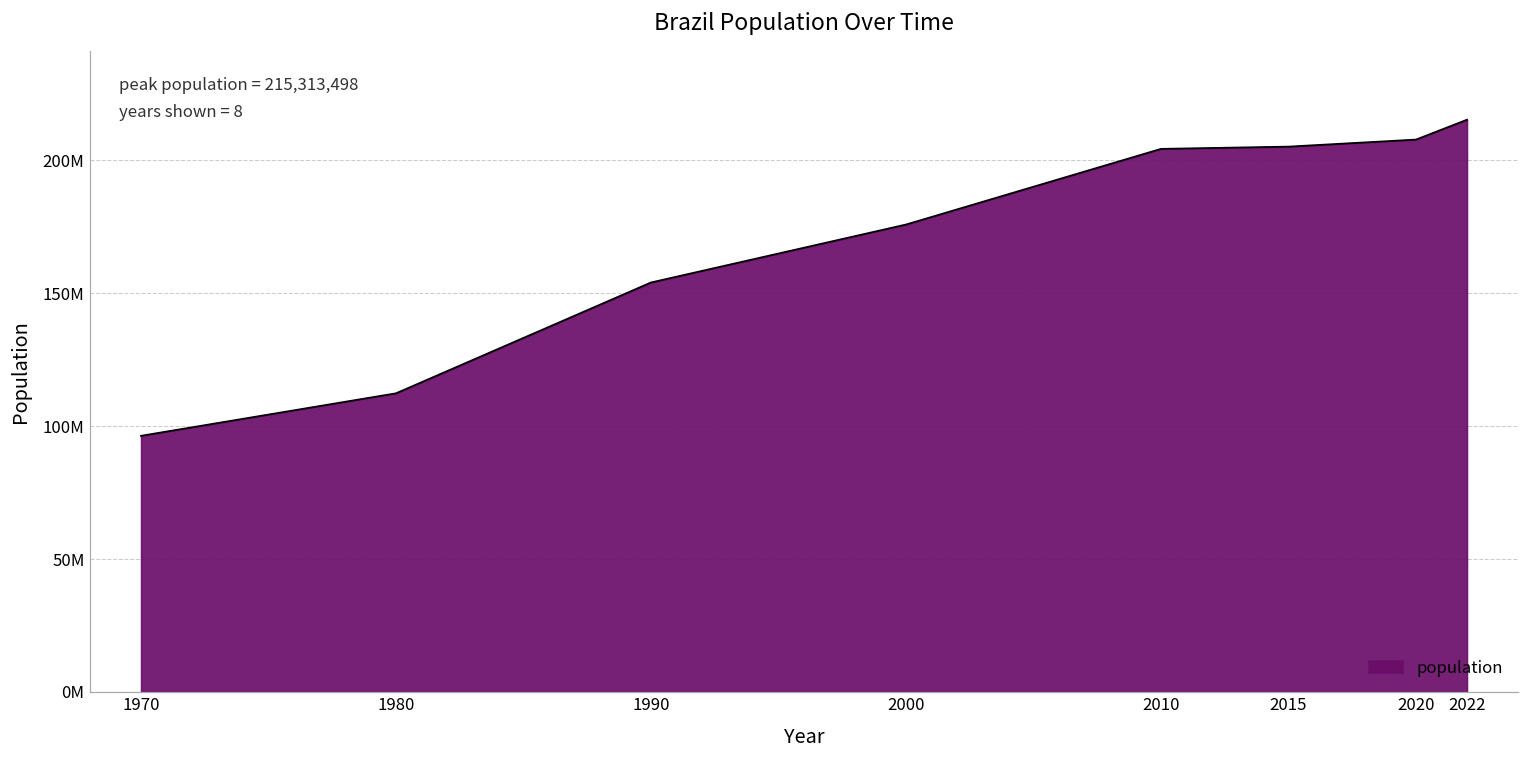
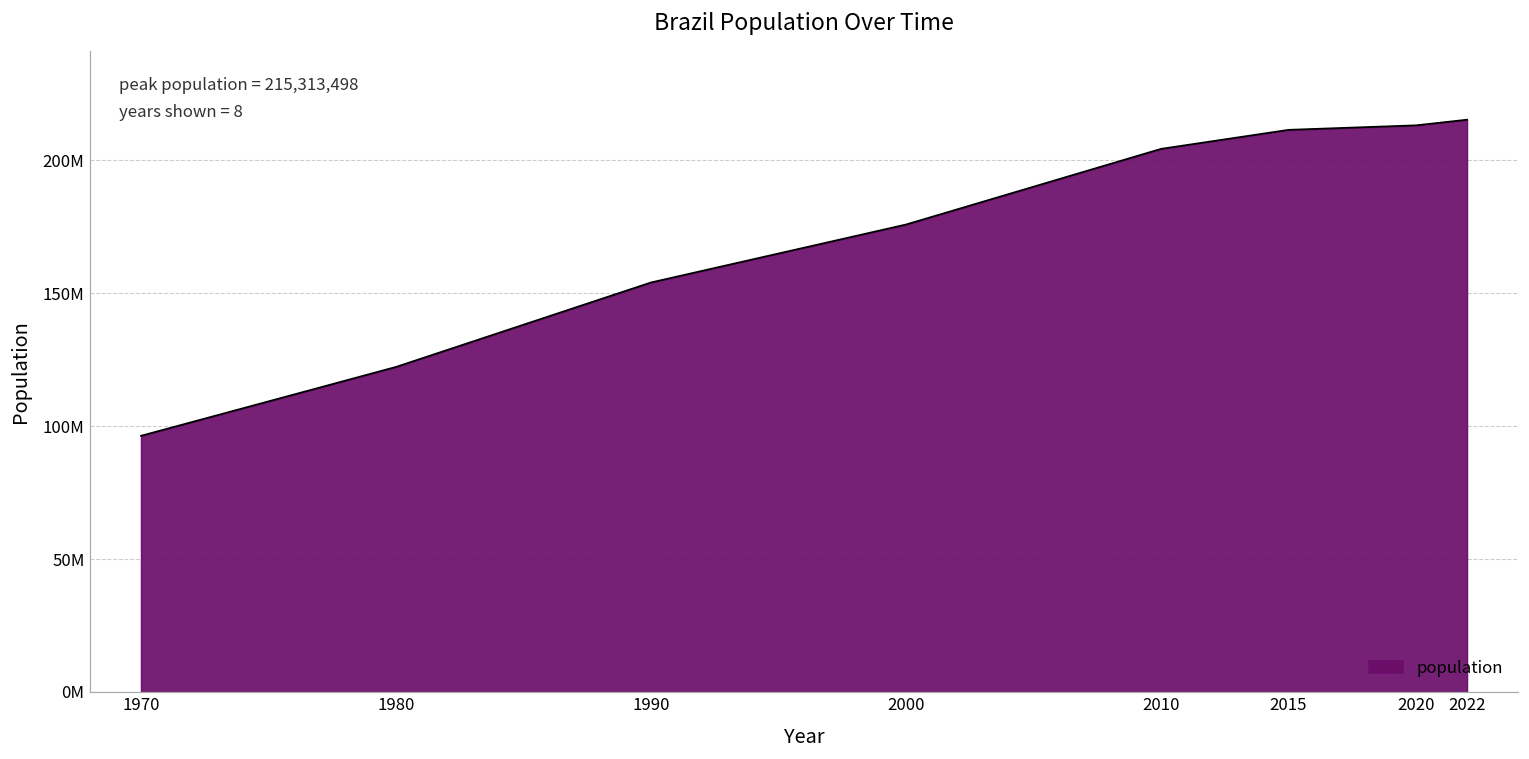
1980: 112000000 -> 122000000
2015: 205000000 -> 211000000
2020: 208000000 -> 213000000
